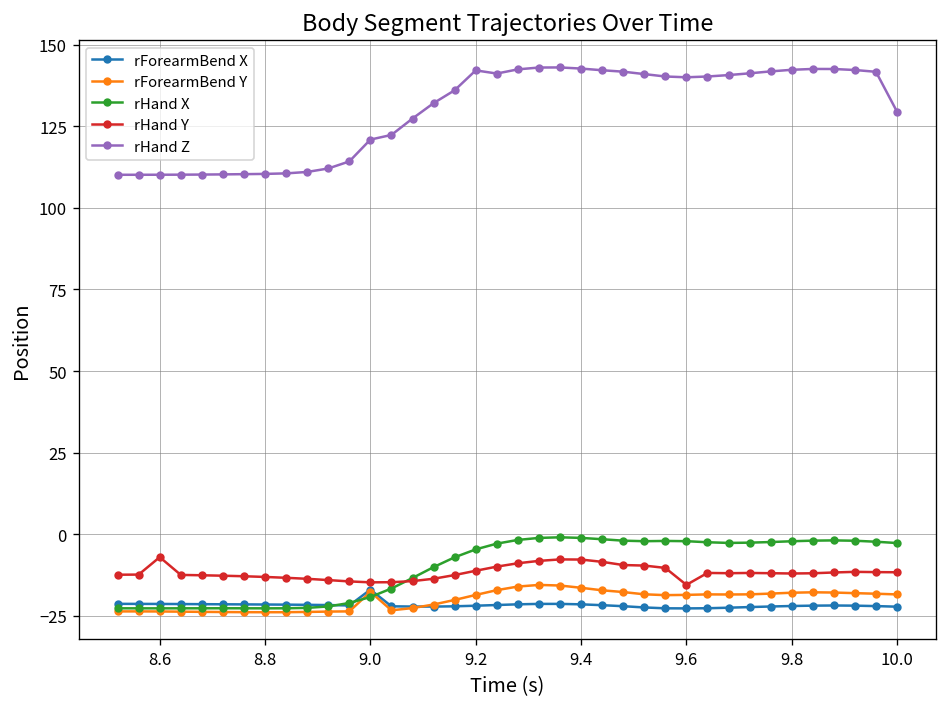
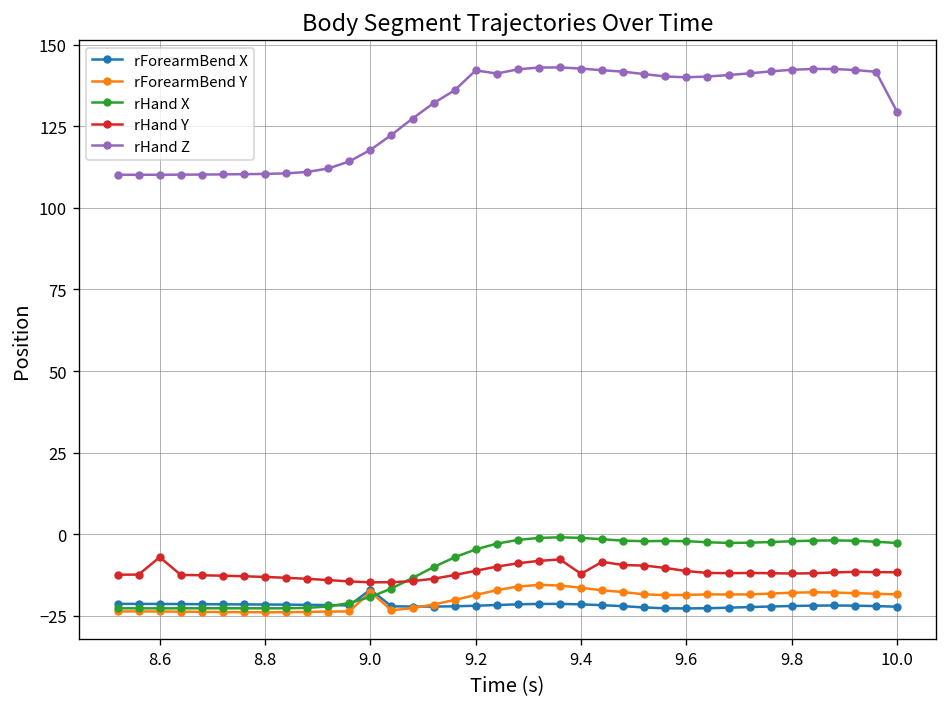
rHand Z, 9.0: 121 -> 118
rHand Y, 9.4: -8 -> -12
rHand Y, 9.6: -16 -> -11
